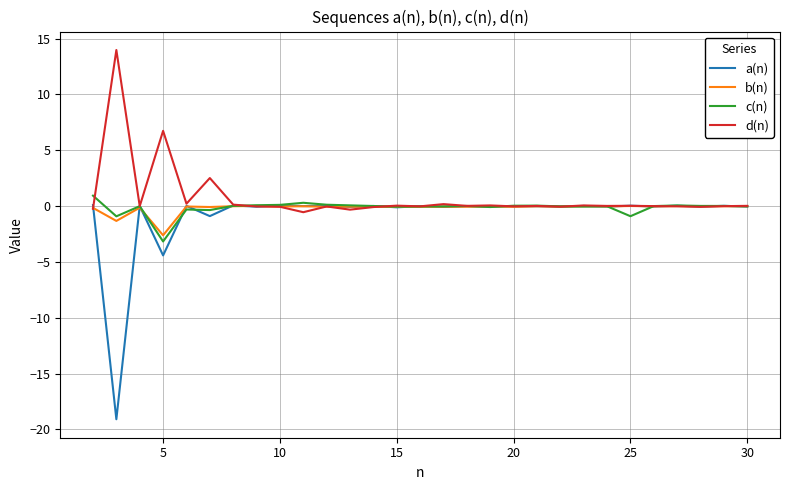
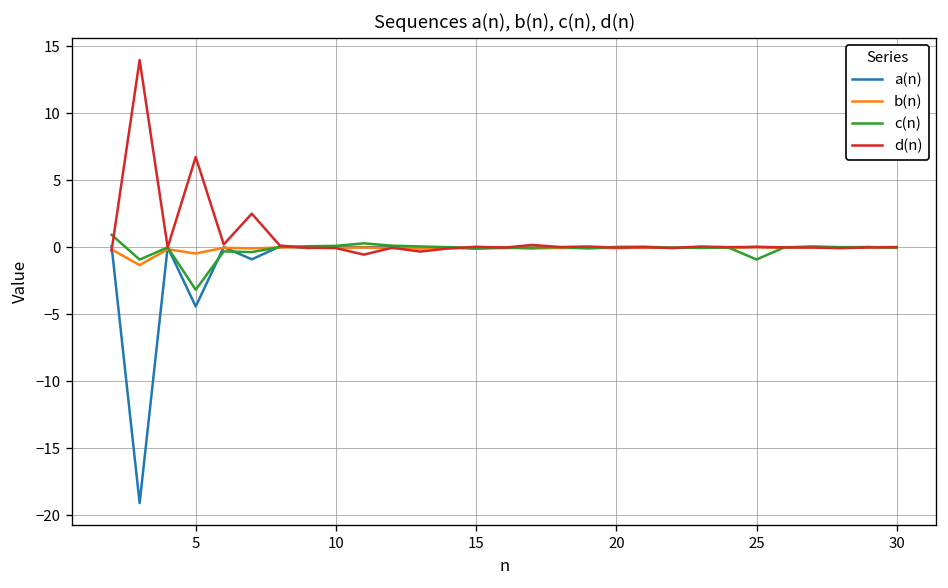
b(n), 5: -2.6 -> -0.5
